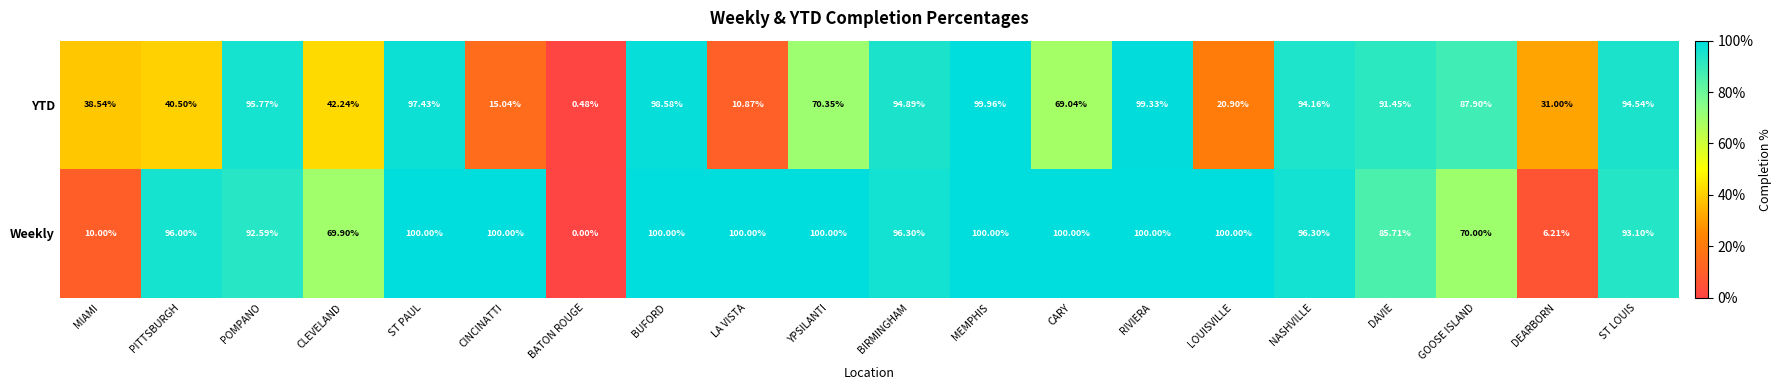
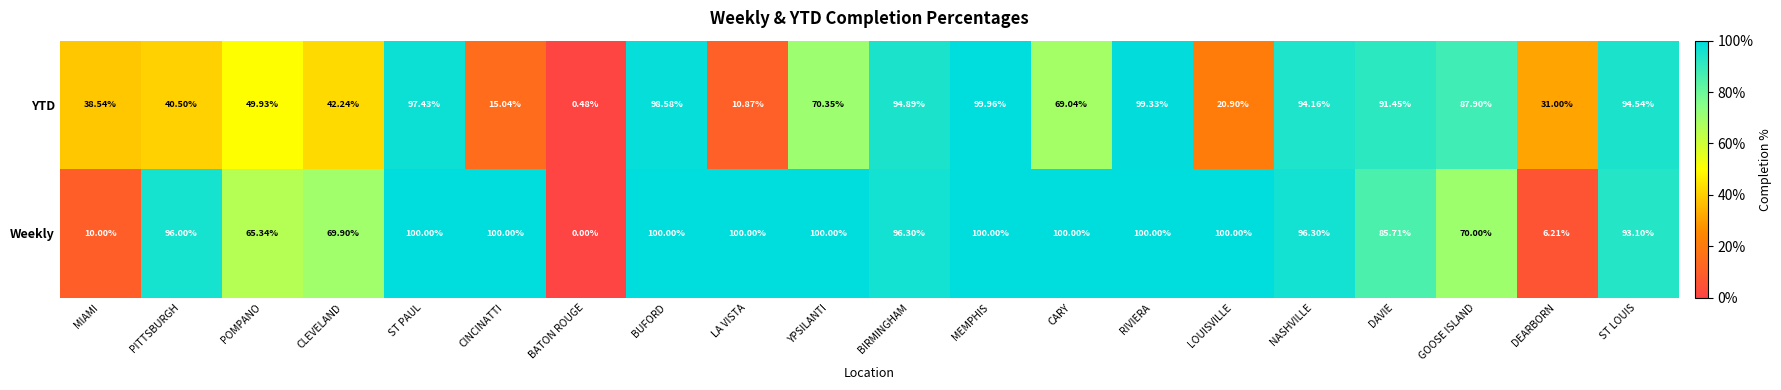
YTD, POMPANO: 95.77% -> 49.93%
Weekly, POMPANO: 92.59% -> 65.34%
